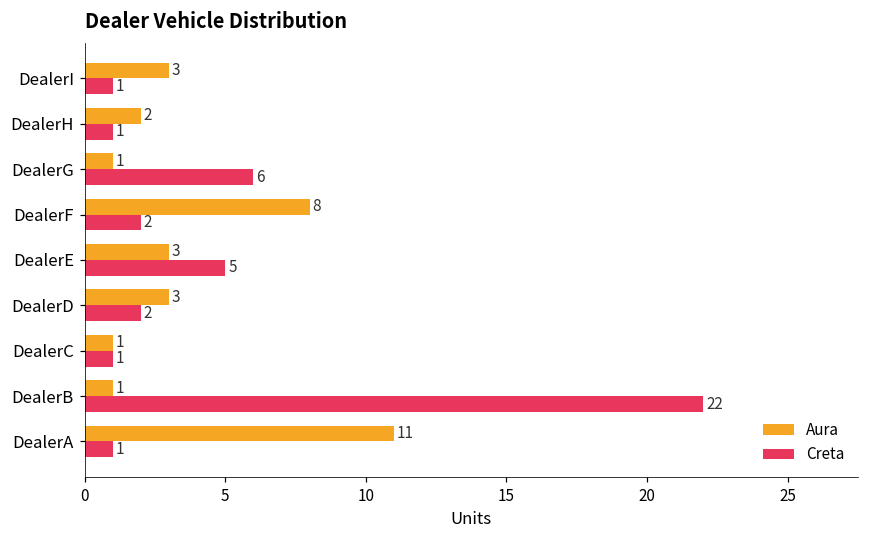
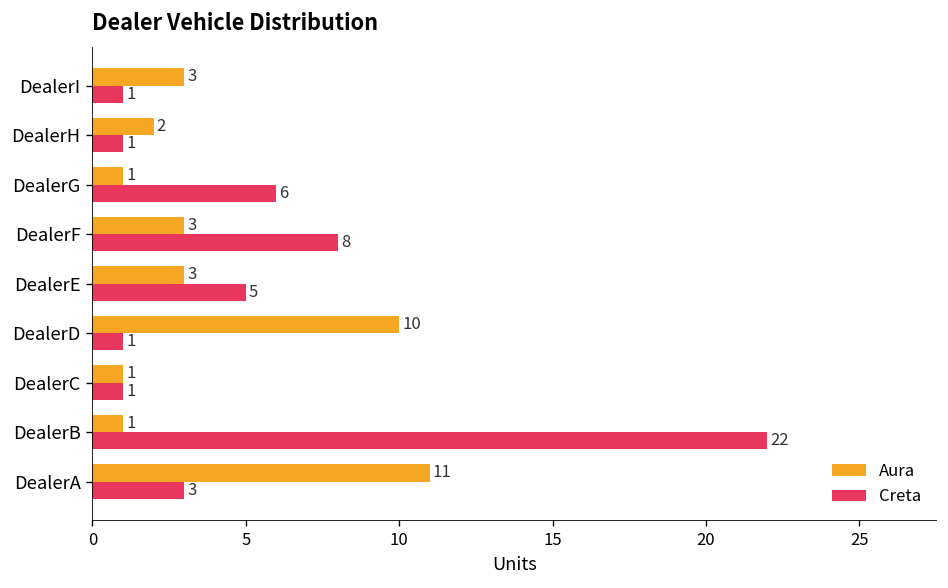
Aura, DealerF: 8 -> 3
Creta, DealerF: 2 -> 8
Aura, DealerD: 3 -> 10
Creta, DealerD: 2 -> 1
Creta, DealerA: 1 -> 3
